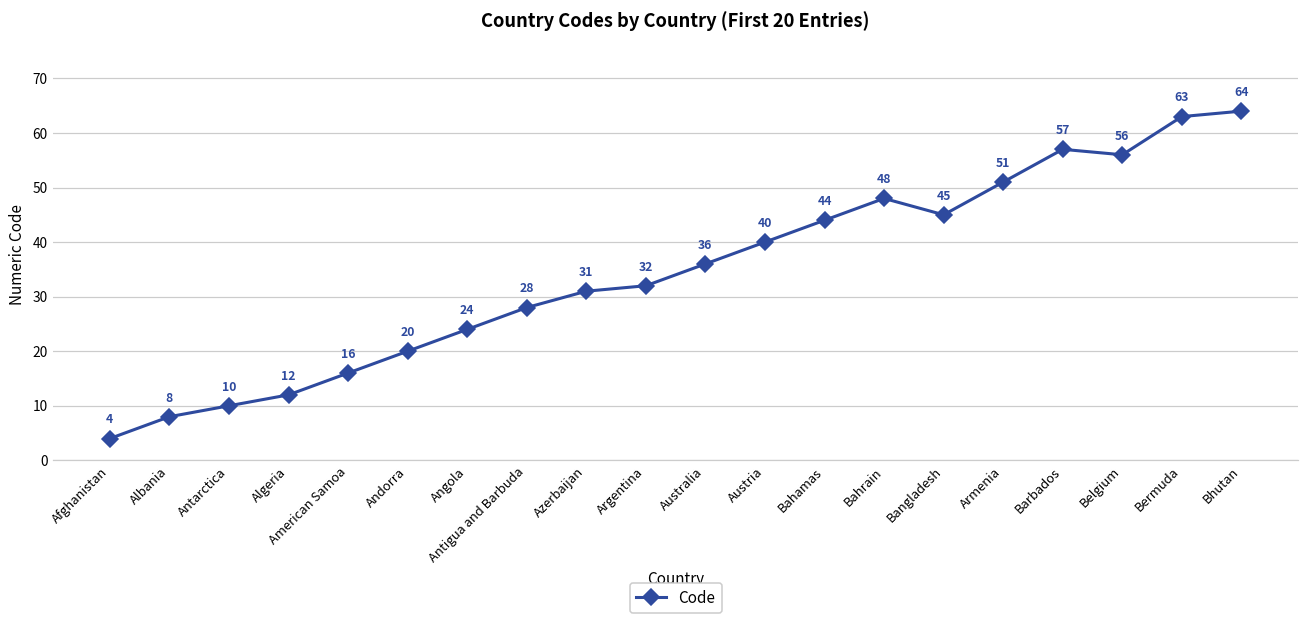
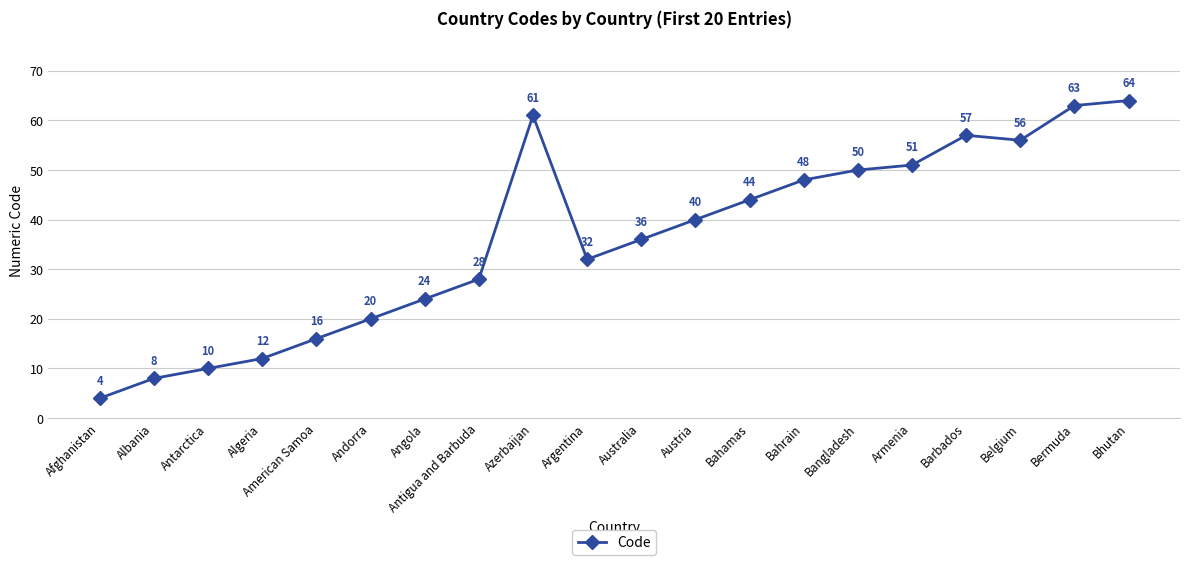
Azerbaijan: 31 -> 61
Bangladesh: 45 -> 50
